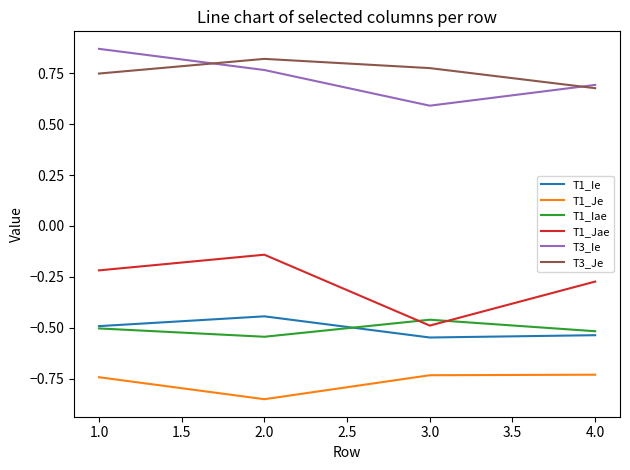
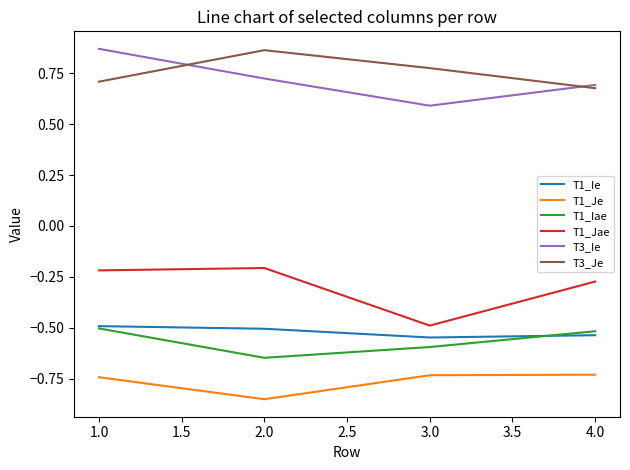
T3_Je, 1.0: 0.75 -> 0.71
T1_Ie, 2.0: -0.44 -> -0.50
T1_Iae, 2.0: -0.54 -> -0.65
T1_Jae, 2.0: -0.14 -> -0.21
T3_Ie, 2.0: 0.77 -> 0.72
T3_Je, 2.0: 0.82 -> 0.86
T1_Iae, 3.0: -0.46 -> -0.59
